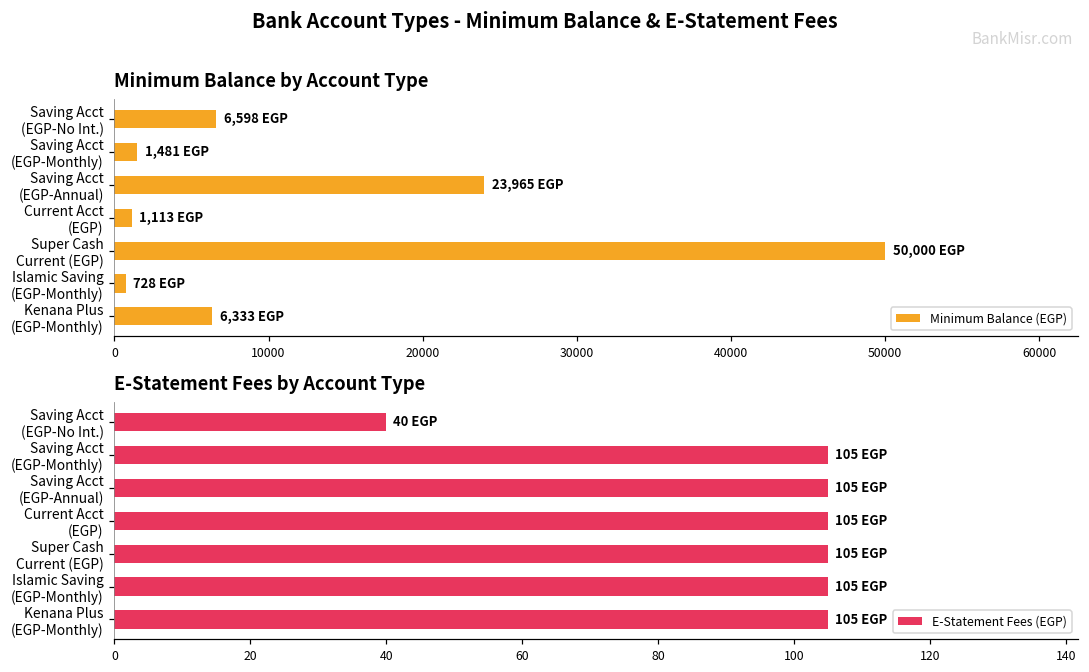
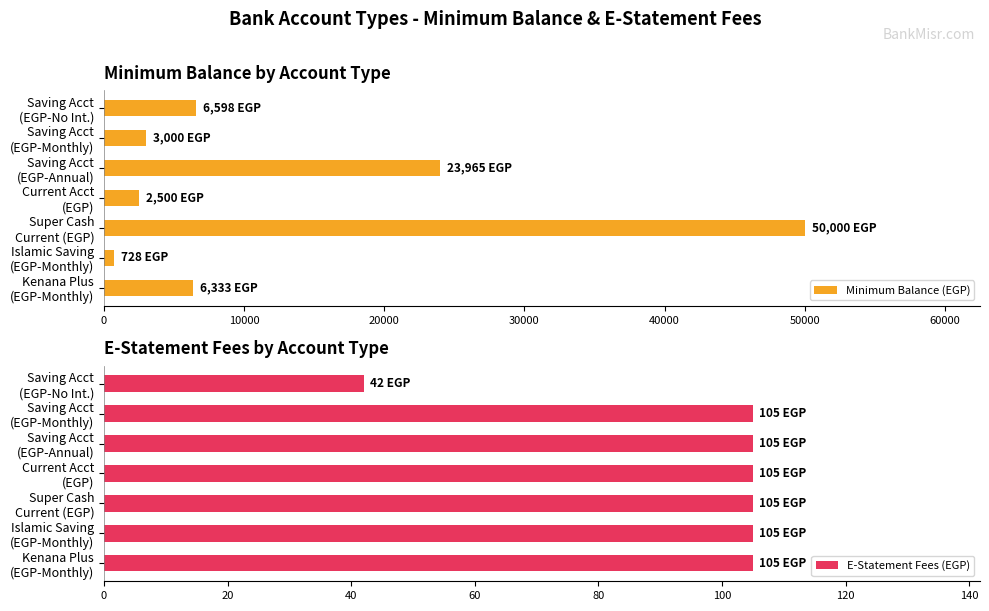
Minimum Balance by Account Type, Saving Acct (EGP-Monthly): 1,481 -> 3,000
Minimum Balance by Account Type, Current Acct (EGP): 1,113 -> 2,500
E-Statement Fees by Account Type, Saving Acct (EGP-No Int.): 40 -> 42
